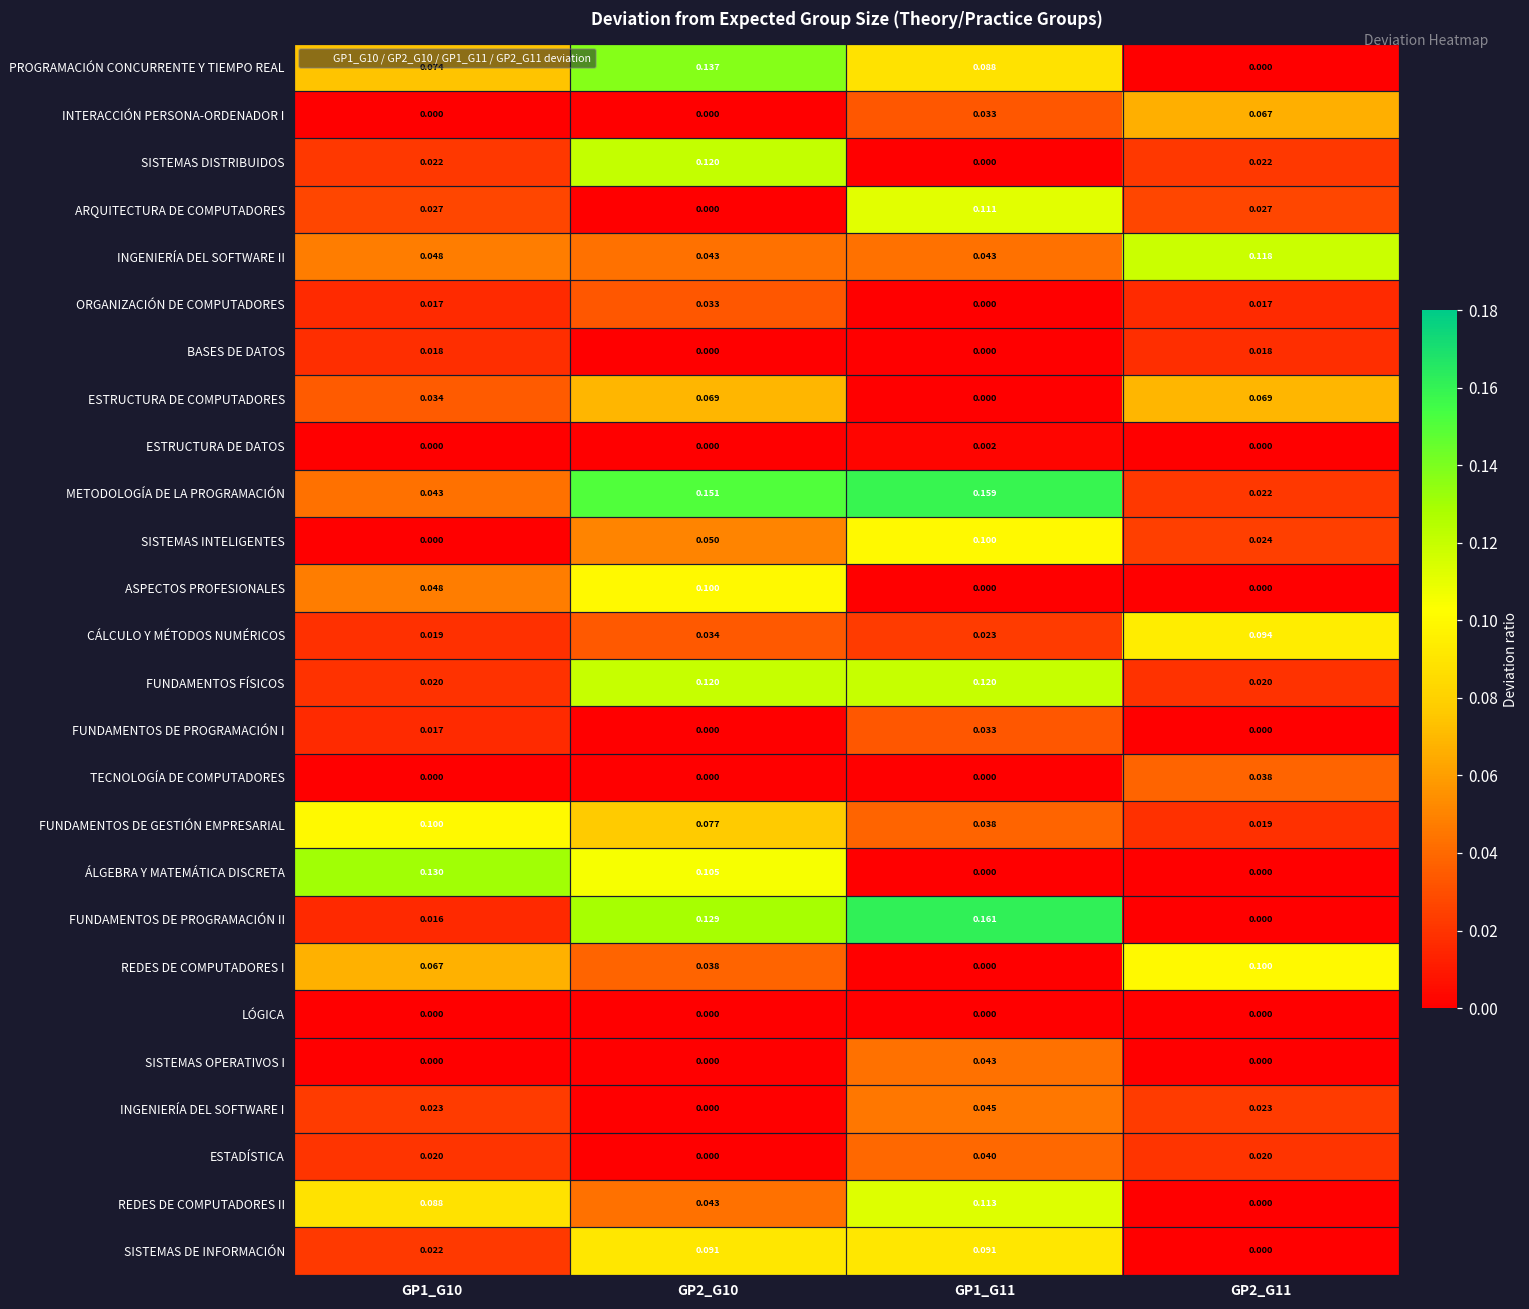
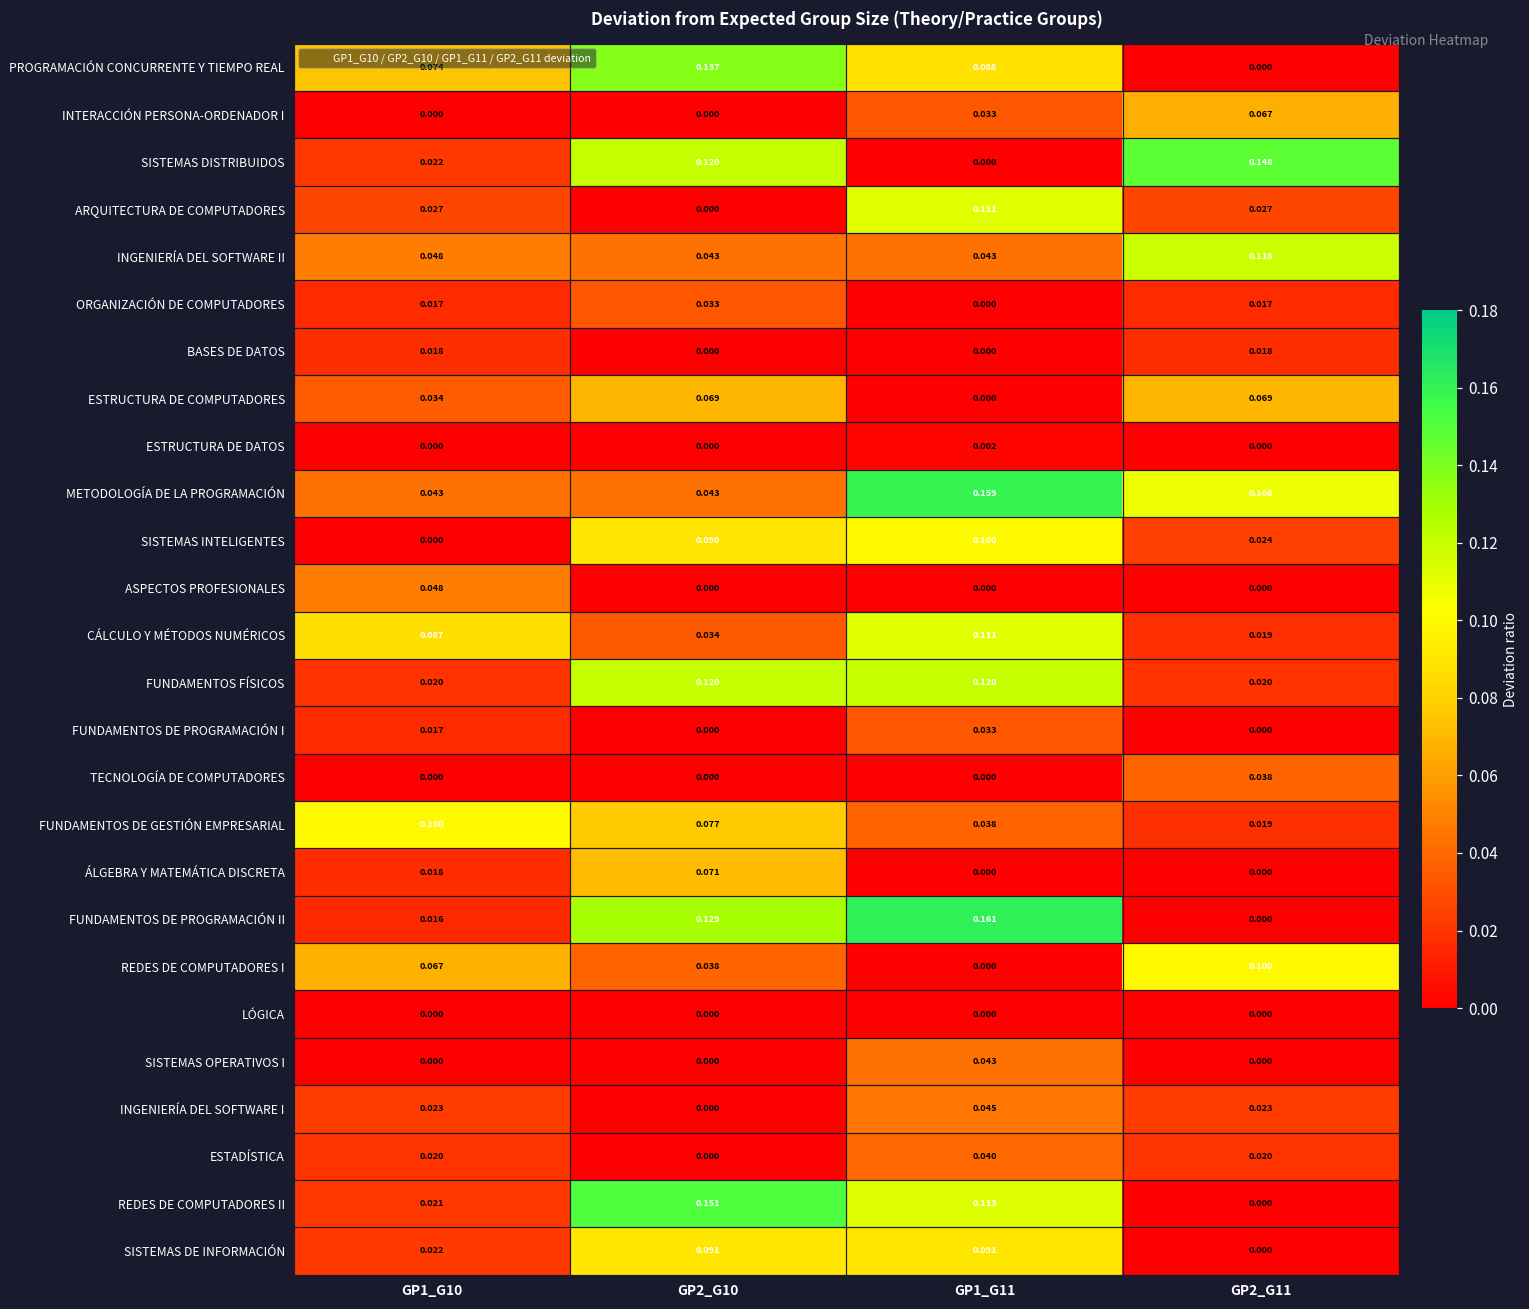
SISTEMAS DISTRIBUIDOS, GP2_G11: 0.022 -> 0.148
METODOLOGÍA DE LA PROGRAMACIÓN, GP2_G10: 0.151 -> 0.043
METODOLOGÍA DE LA PROGRAMACIÓN, GP2_G11: 0.022 -> 0.108
SISTEMAS INTELIGENTES, GP2_G10: 0.050 -> 0.090
ASPECTOS PROFESIONALES, GP2_G10: 0.100 -> 0.000
CÁLCULO Y MÉTODOS NUMÉRICOS, GP1_G10: 0.019 -> 0.087
CÁLCULO Y MÉTODOS NUMÉRICOS, GP1_G11: 0.023 -> 0.111
CÁLCULO Y MÉTODOS NUMÉRICOS, GP2_G11: 0.094 -> 0.019
ÁLGEBRA Y MATEMÁTICA DISCRETA, GP1_G10: 0.130 -> 0.018
ÁLGEBRA Y MATEMÁTICA DISCRETA, GP2_G10: 0.105 -> 0.071
REDES DE COMPUTADORES II, GP1_G10: 0.088 -> 0.021
REDES DE COMPUTADORES II, GP2_G10: 0.043 -> 0.151
